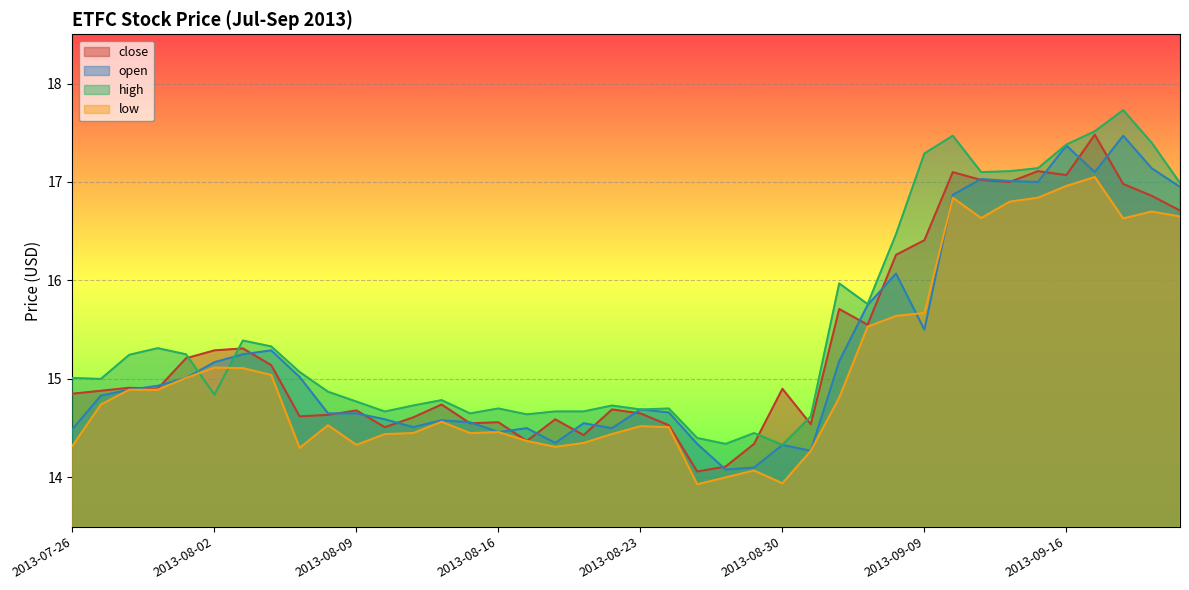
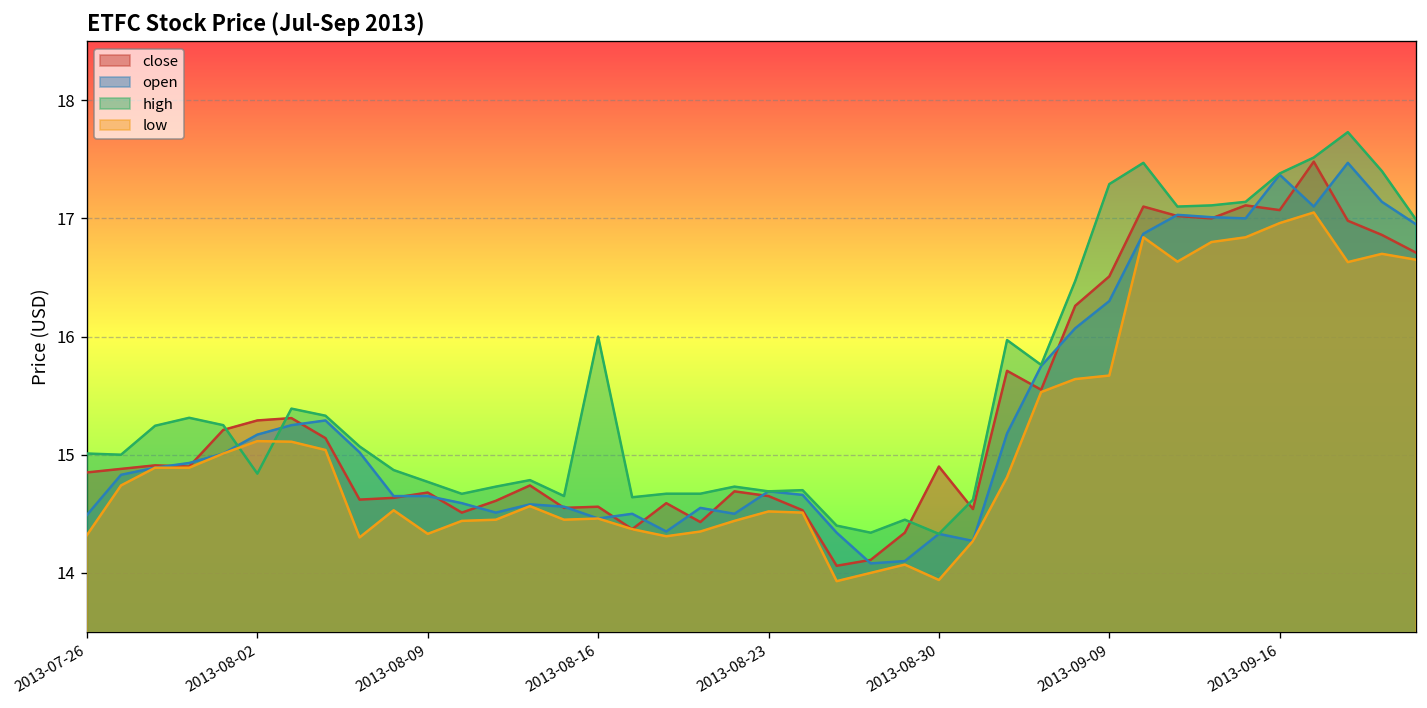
high, 2013-08-16: 14.7 -> 16.0
close, 2013-09-09: 16.4 -> 16.5
open, 2013-09-09: 15.5 -> 16.3
